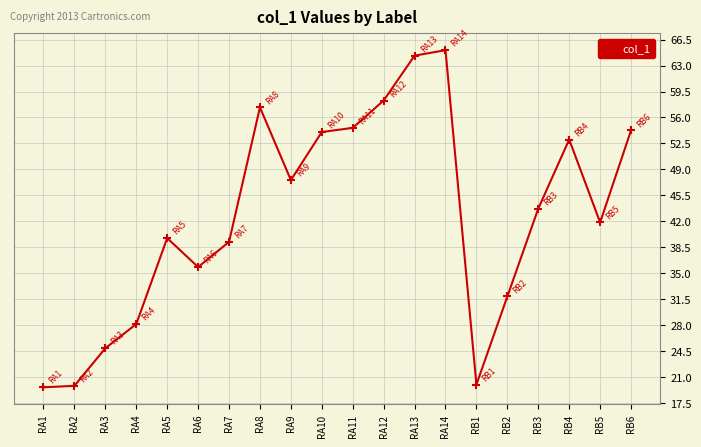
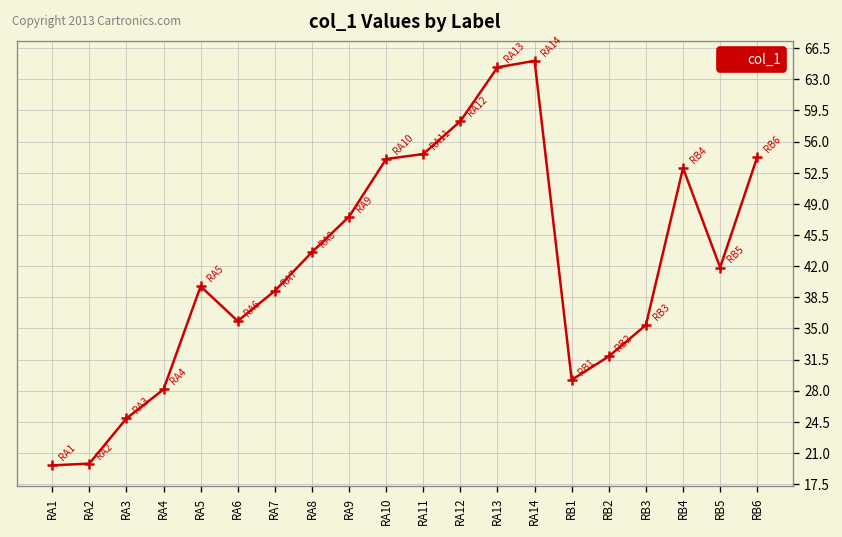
RA8: 57 -> 44
RB1: 20 -> 29
RB3: 44 -> 35
